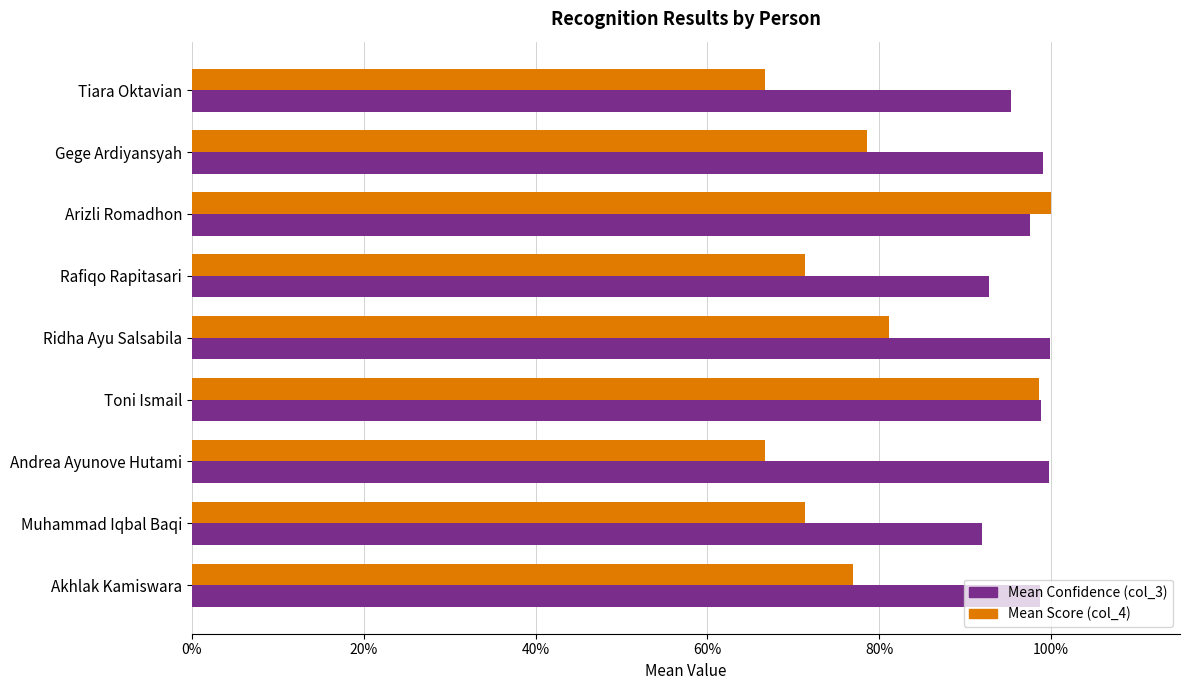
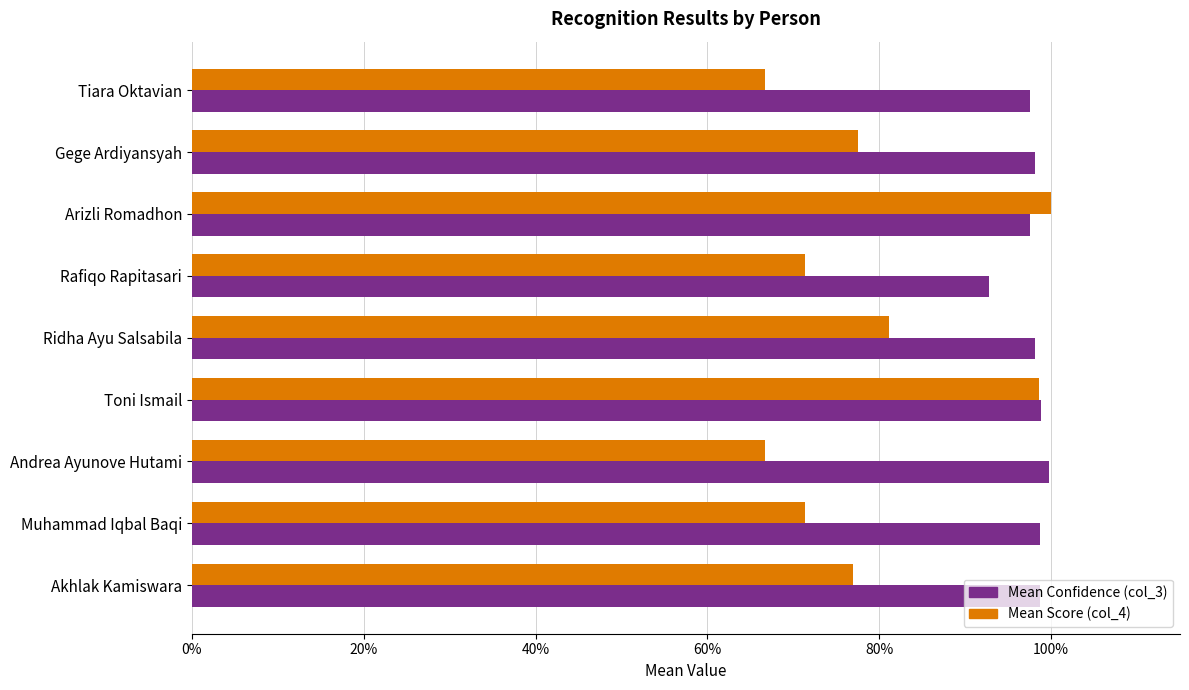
Mean Confidence (col_3), Tiara Oktavian: 95% -> 98%
Mean Score (col_4), Gege Ardiyansyah: 79% -> 77%
Mean Confidence (col_3), Gege Ardiyansyah: 99% -> 98%
Mean Confidence (col_3), Ridha Ayu Salsabila: 100% -> 98%
Mean Confidence (col_3), Muhammad Iqbal Baqi: 92% -> 99%
